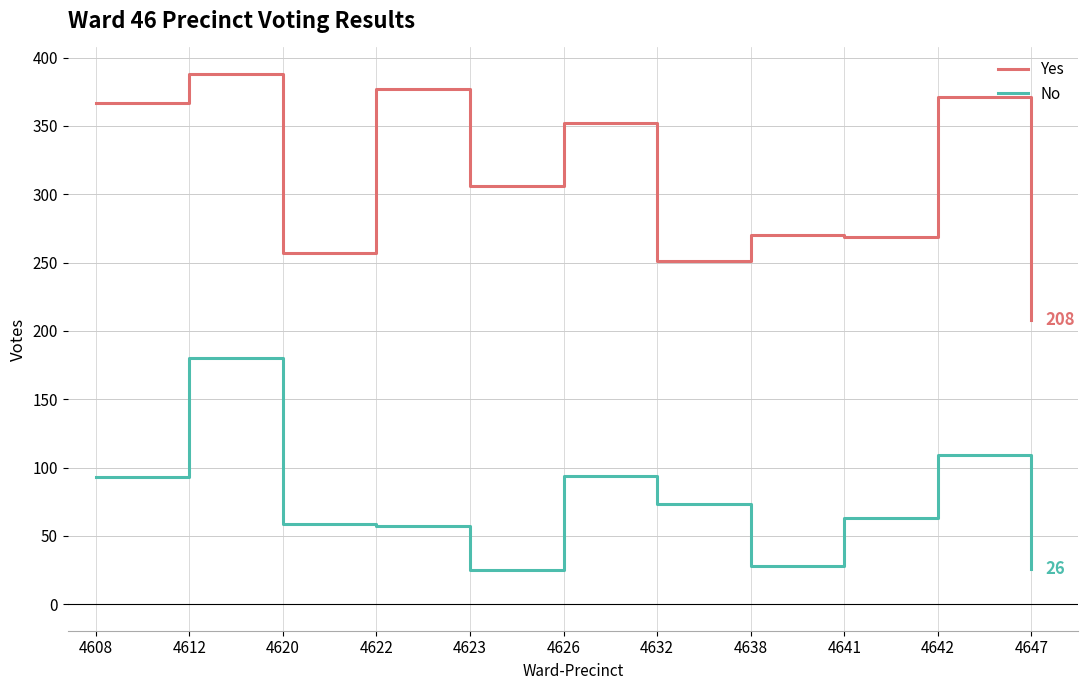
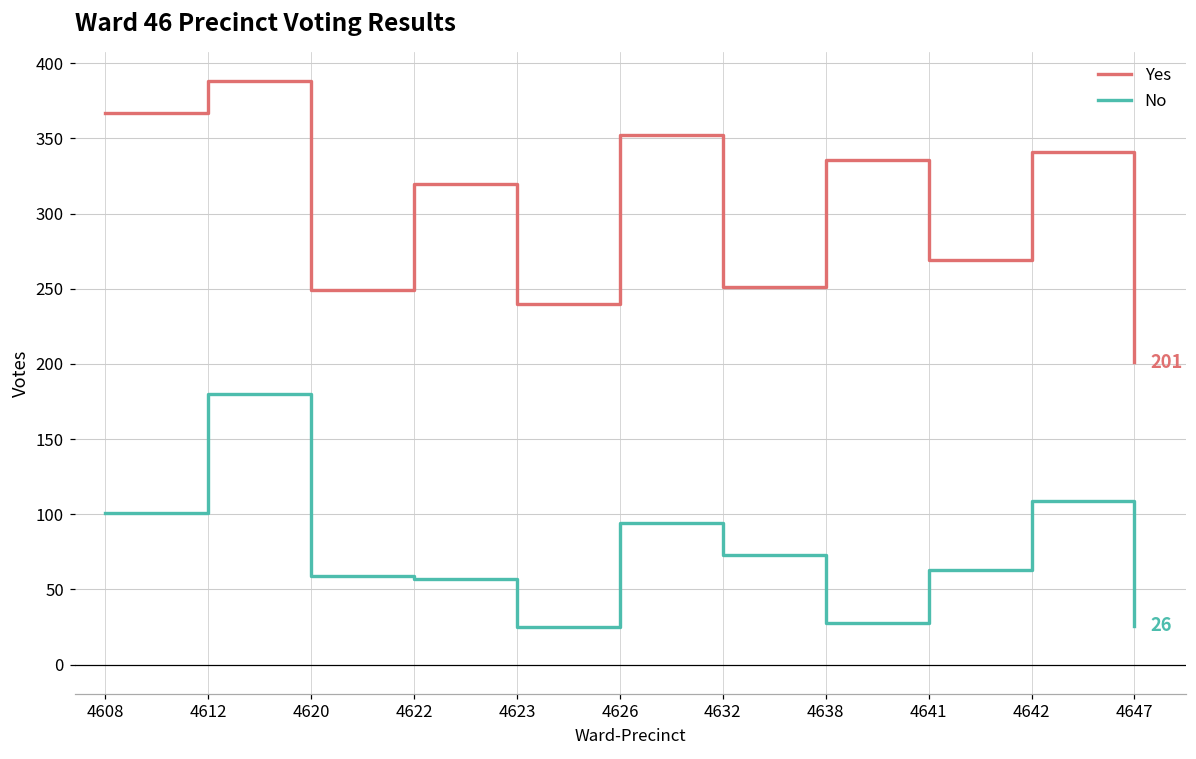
No, 4608: 93 -> 101
Yes, 4620: 257 -> 249
Yes, 4622: 377 -> 320
Yes, 4623: 306 -> 240
Yes, 4638: 270 -> 336
Yes, 4642: 371 -> 341
Yes, 4647: 208 -> 201
